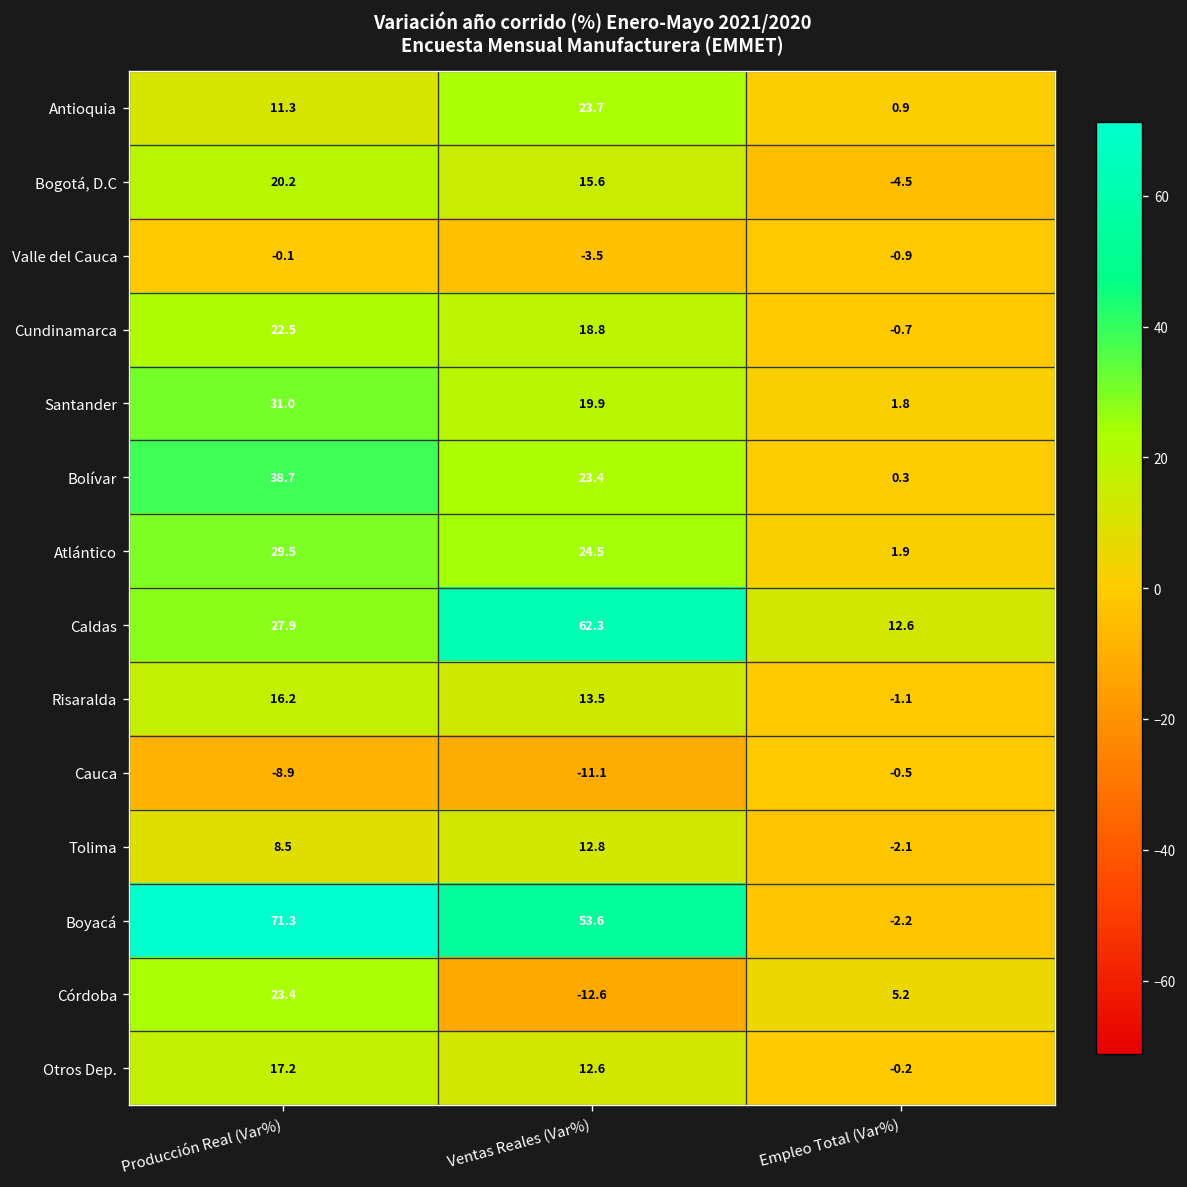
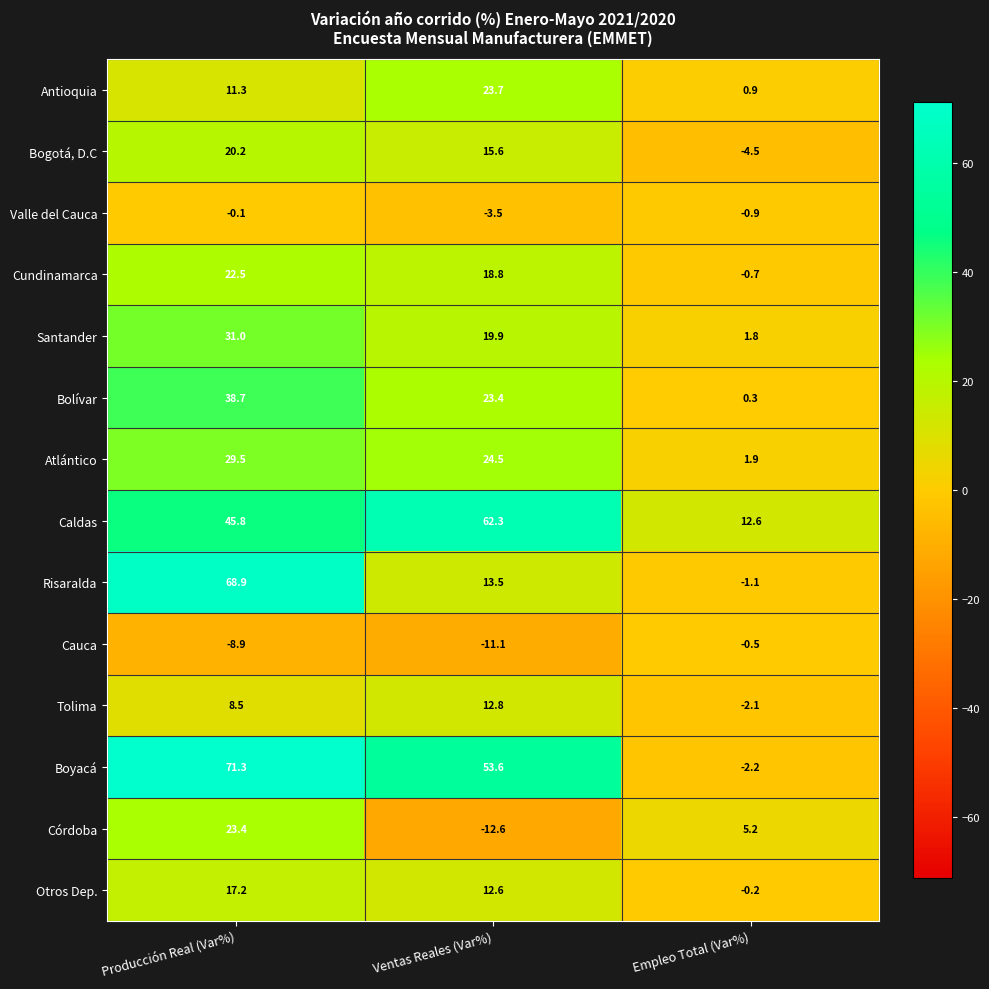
Caldas, Producción Real (Var%): 27.9 -> 45.8
Risaralda, Producción Real (Var%): 16.2 -> 68.9
